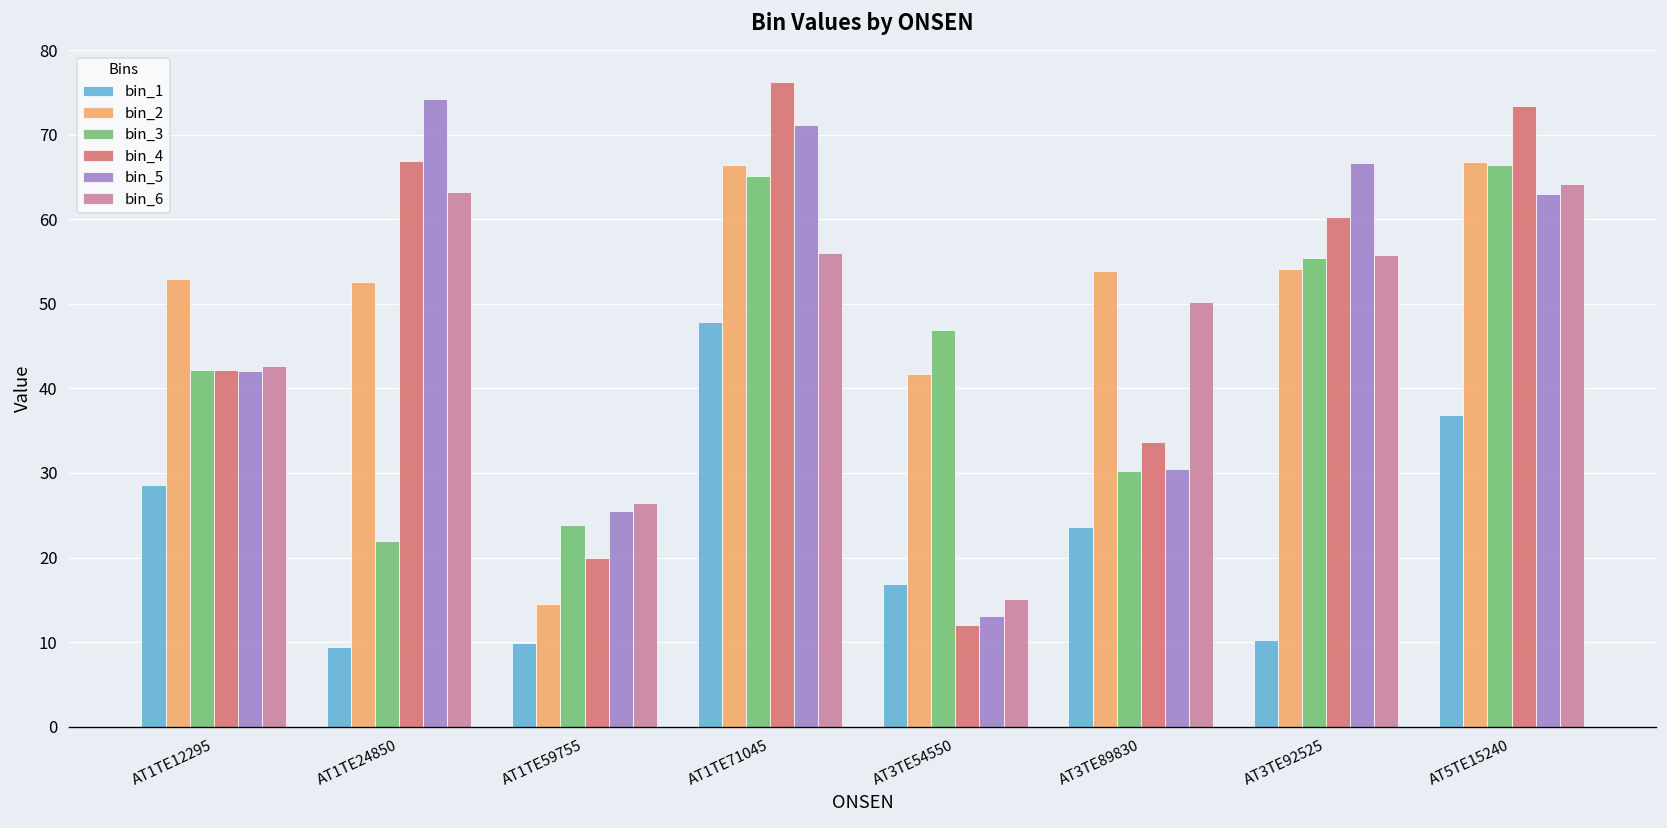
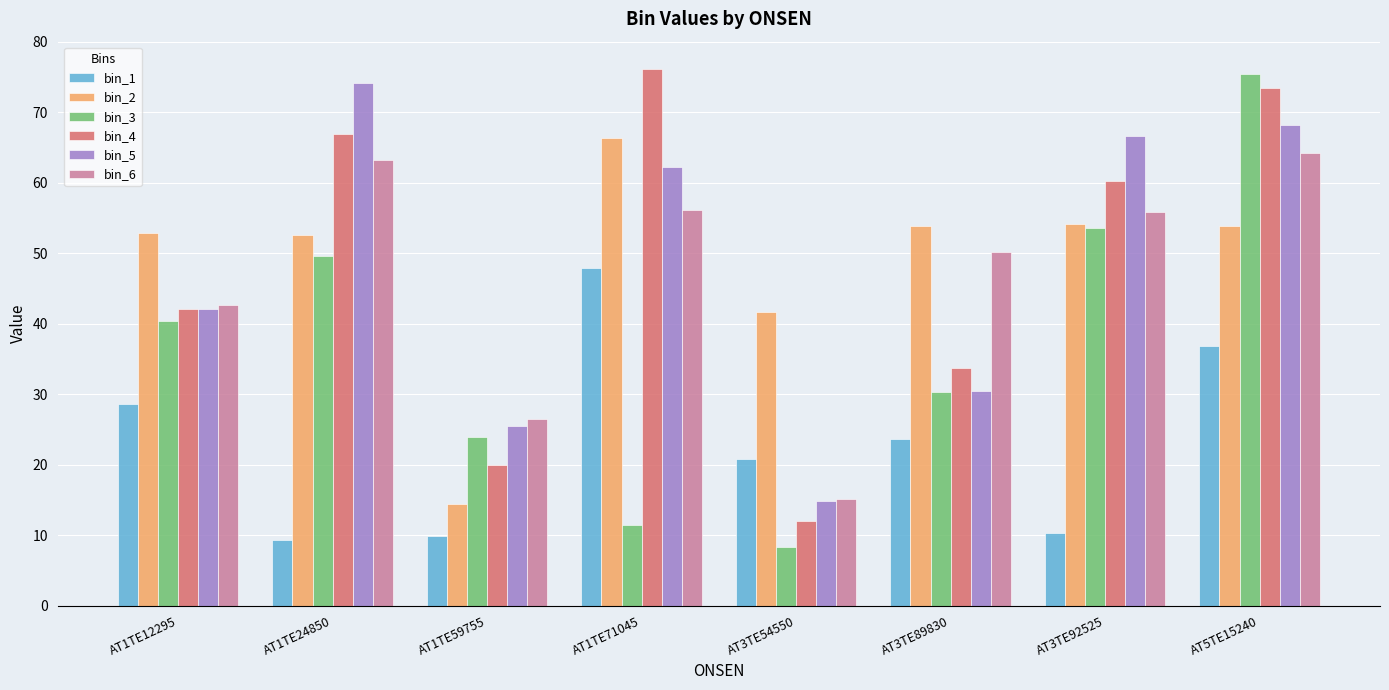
bin_3, AT1TE12295: 42 -> 40
bin_3, AT1TE24850: 22 -> 50
bin_3, AT1TE71045: 65 -> 11
bin_5, AT1TE71045: 71 -> 62
bin_1, AT3TE54550: 17 -> 21
bin_3, AT3TE54550: 47 -> 8
bin_5, AT3TE54550: 13 -> 15
bin_3, AT3TE92525: 55 -> 54
bin_2, AT5TE15240: 67 -> 54
bin_3, AT5TE15240: 66 -> 75
bin_5, AT5TE15240: 63 -> 68
